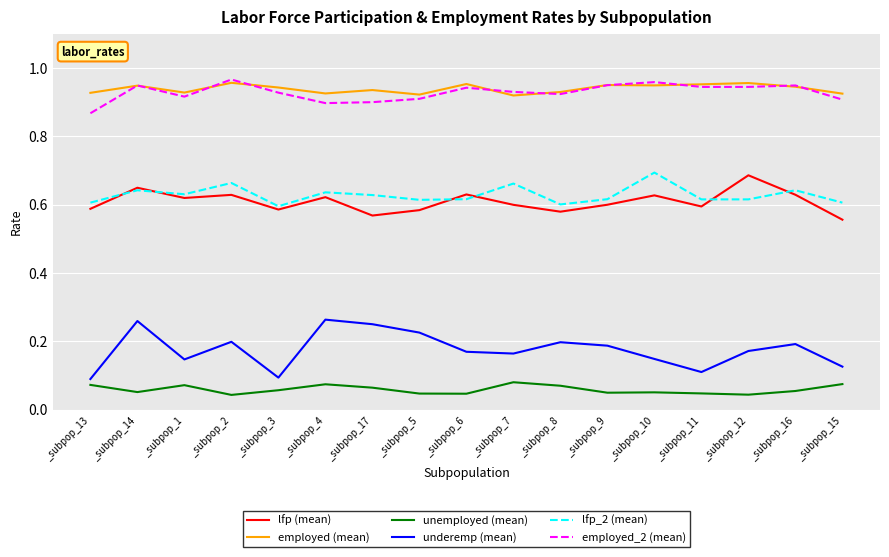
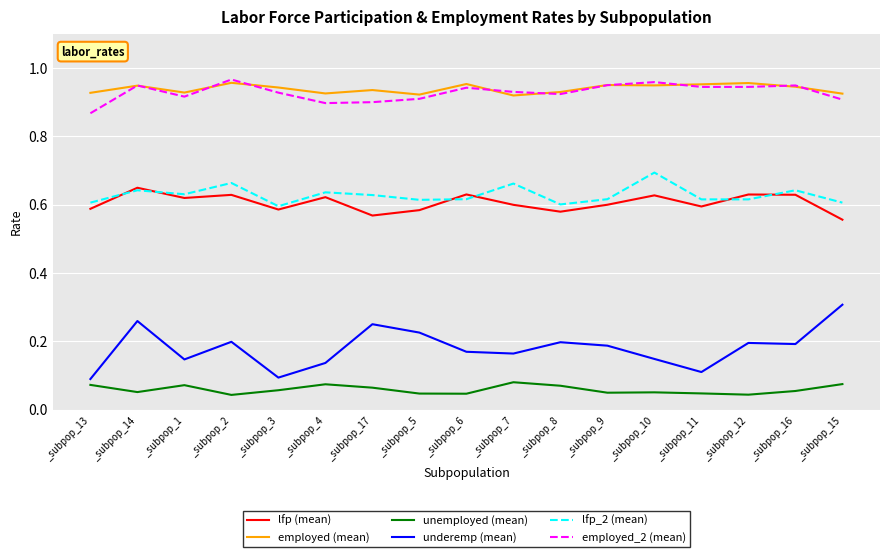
underemp (mean), _subpop_4: 0.26 -> 0.14
lfp (mean), _subpop_12: 0.69 -> 0.63
underemp (mean), _subpop_12: 0.17 -> 0.20
underemp (mean), _subpop_15: 0.13 -> 0.31
